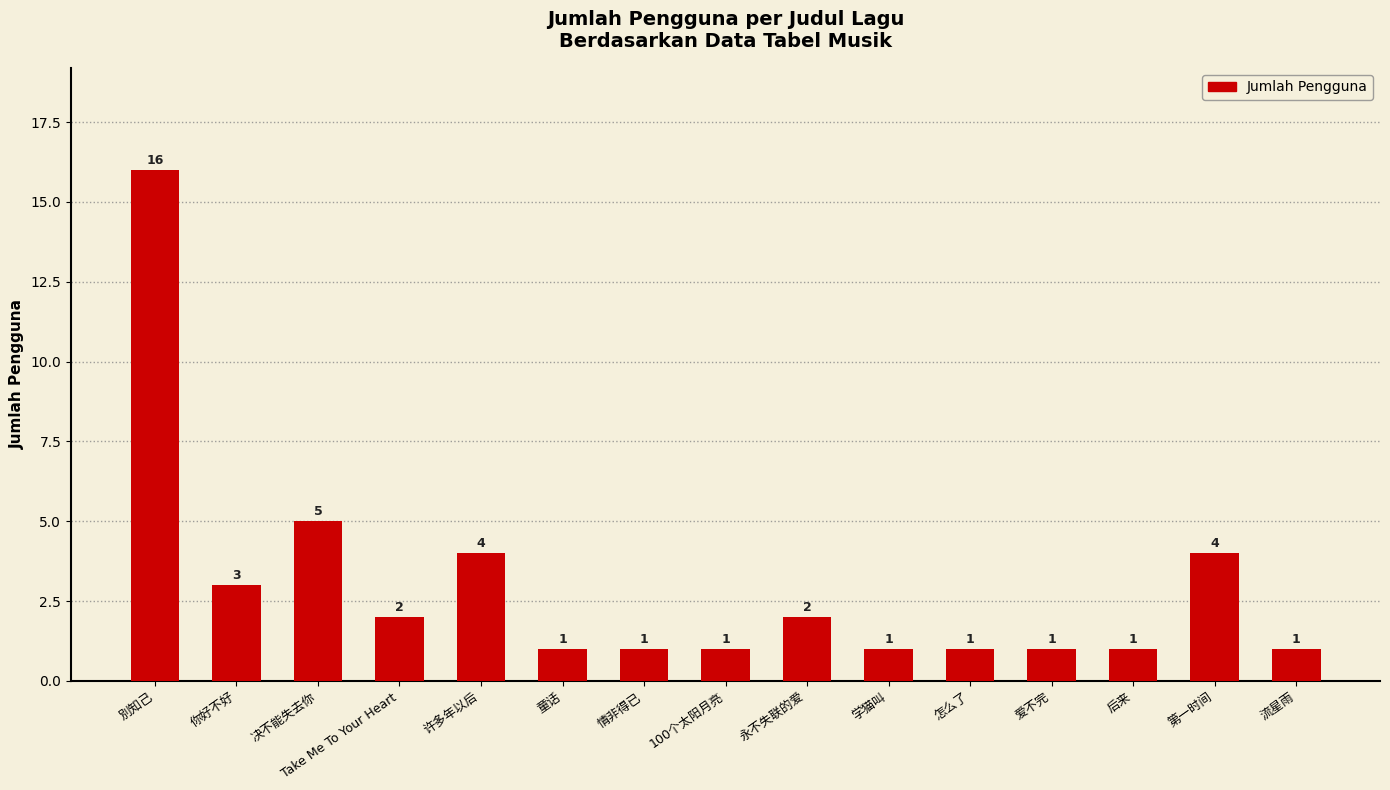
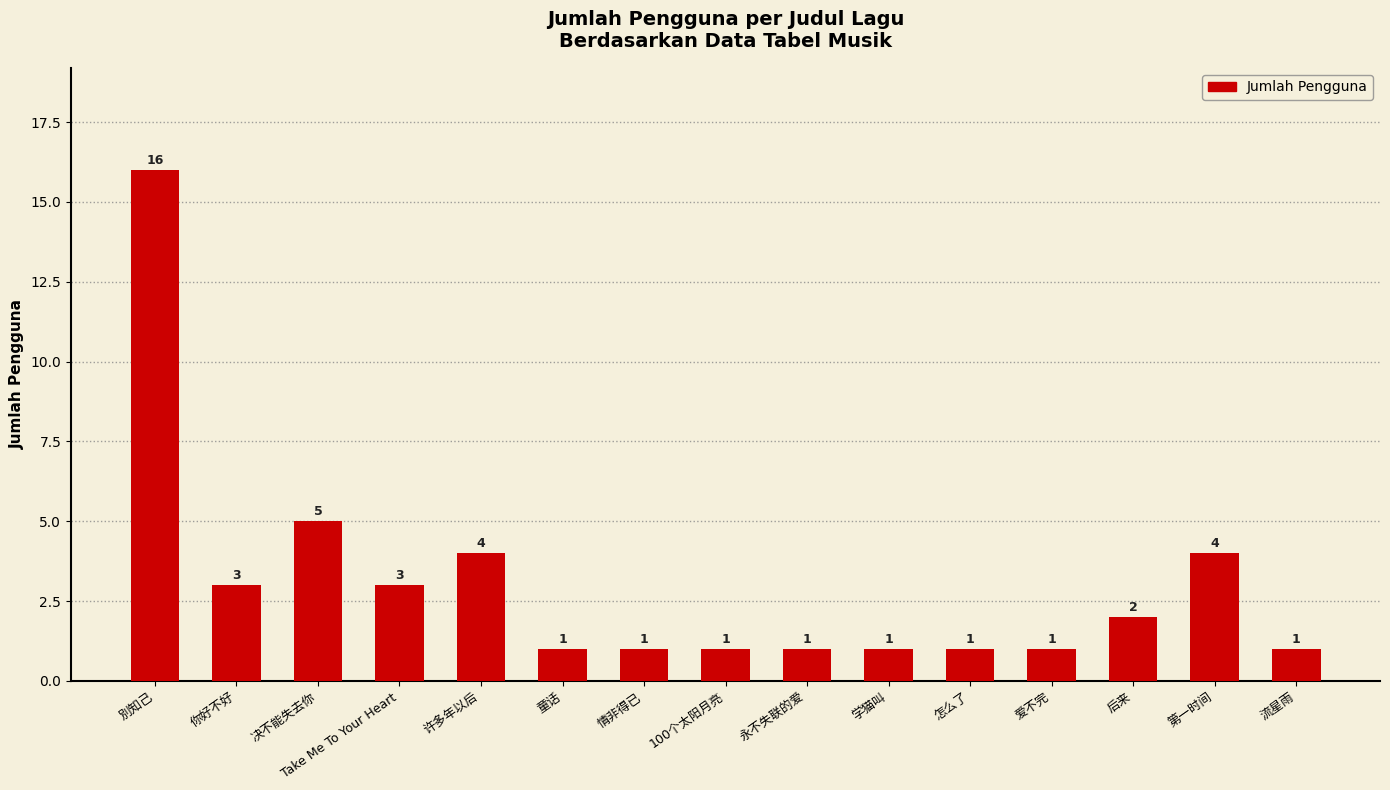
Take Me To Your Heart: 2 -> 3
永不失联的爱: 2 -> 1
后来: 1 -> 2
